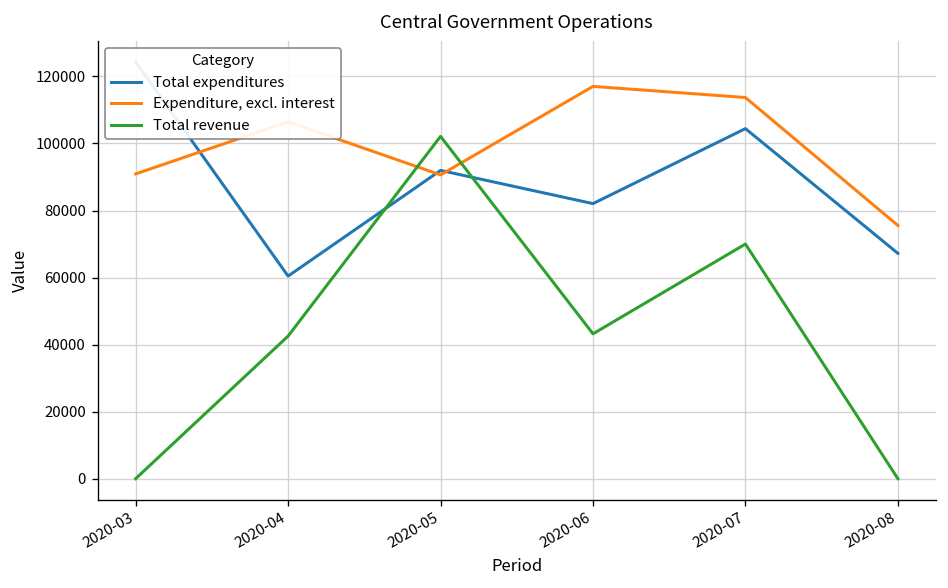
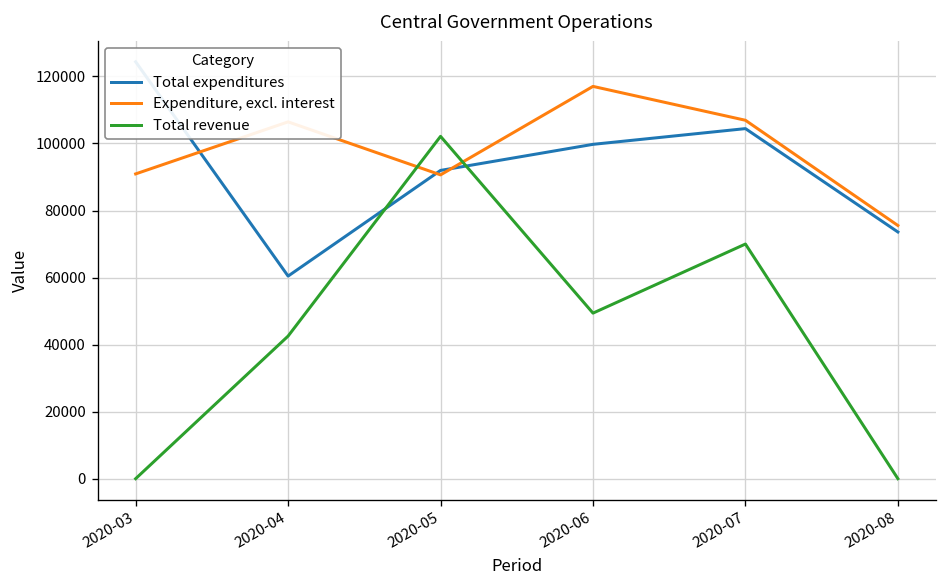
Total expenditures, 2020-06: 82000 -> 100000
Total revenue, 2020-06: 43000 -> 49000
Expenditure, excl. interest, 2020-07: 114000 -> 107000
Total expenditures, 2020-08: 67000 -> 74000
